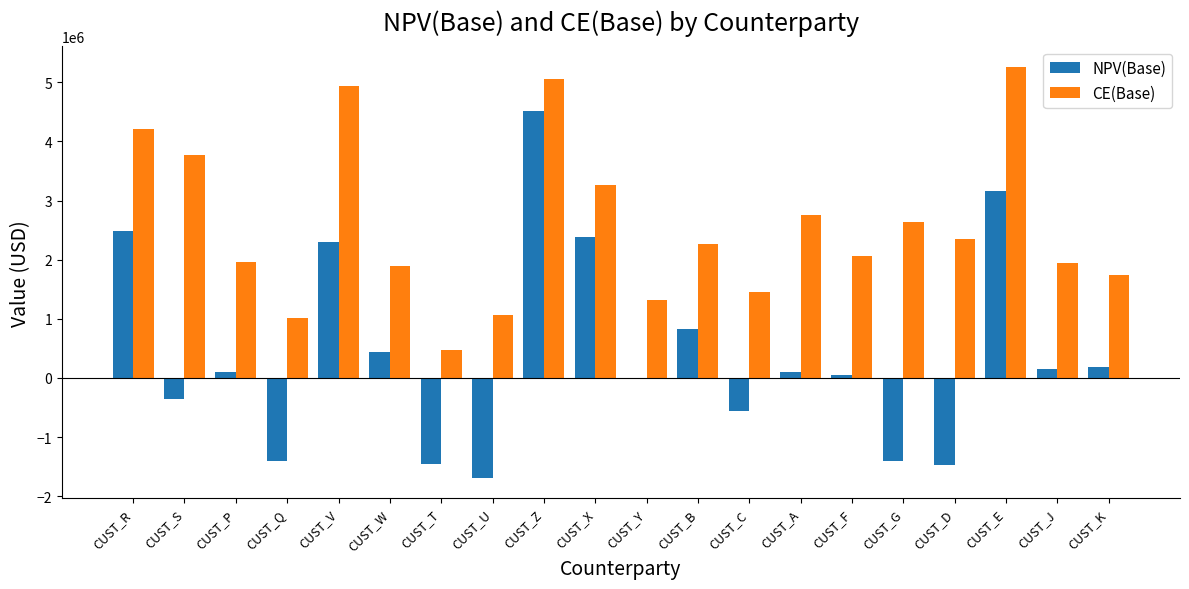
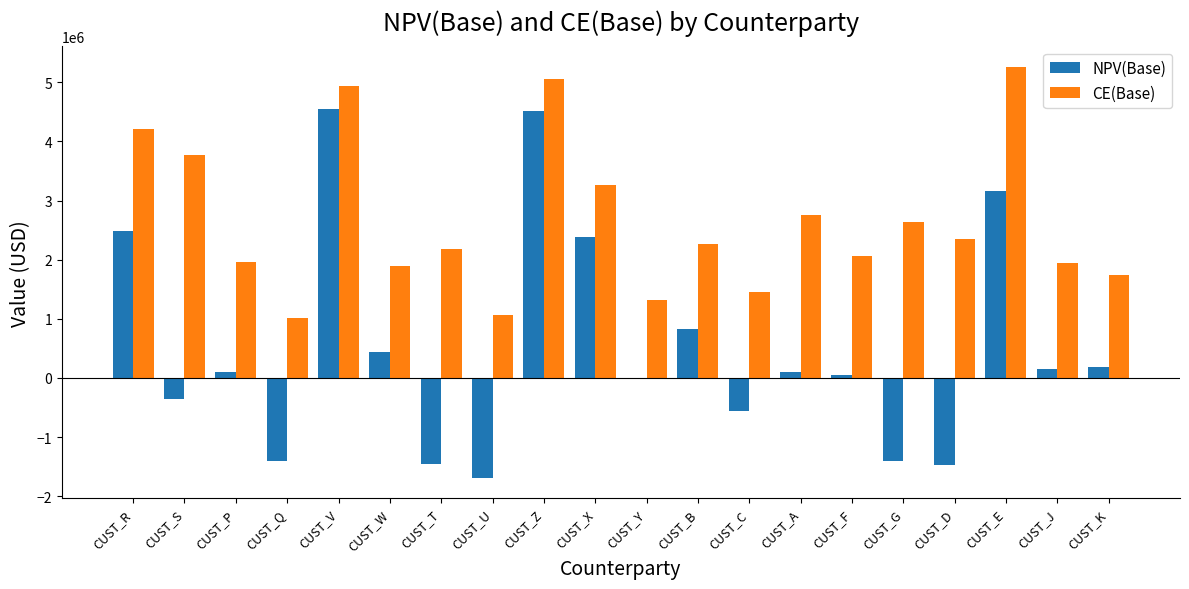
NPV(Base), CUST_V: 2300000 -> 4600000
CE(Base), CUST_T: 500000 -> 2200000
